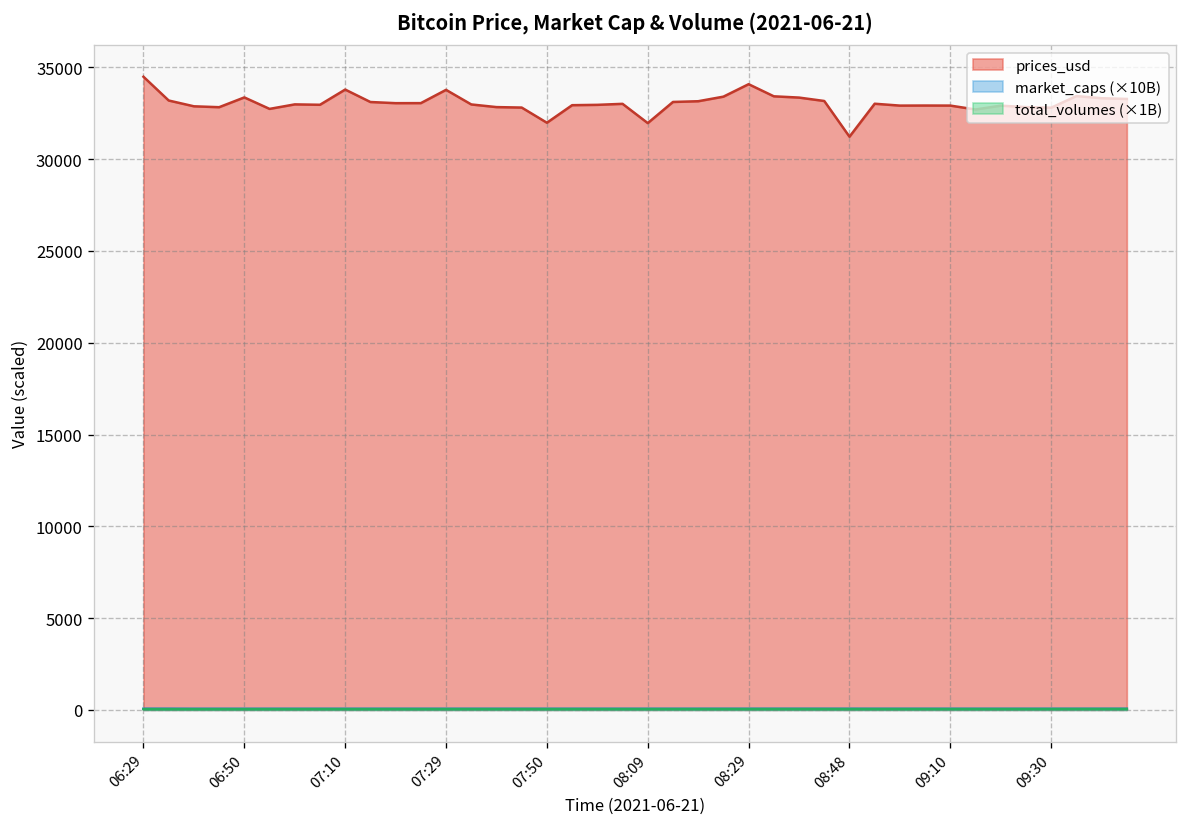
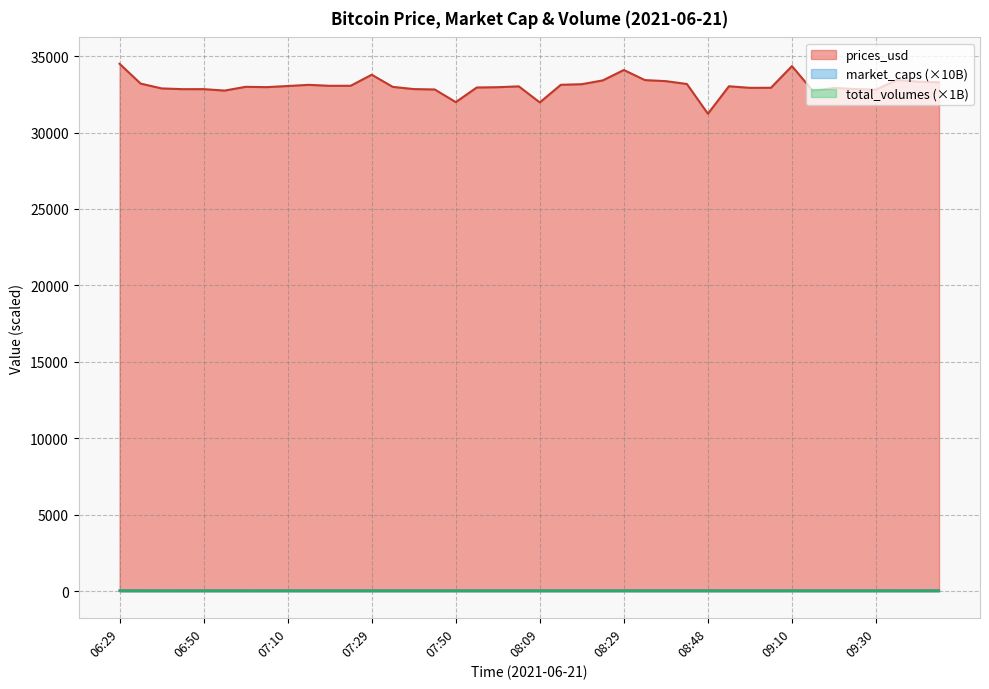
prices_usd, 06:50: 33400 -> 32800
prices_usd, 07:10: 33800 -> 33000
prices_usd, 09:10: 32900 -> 34300
